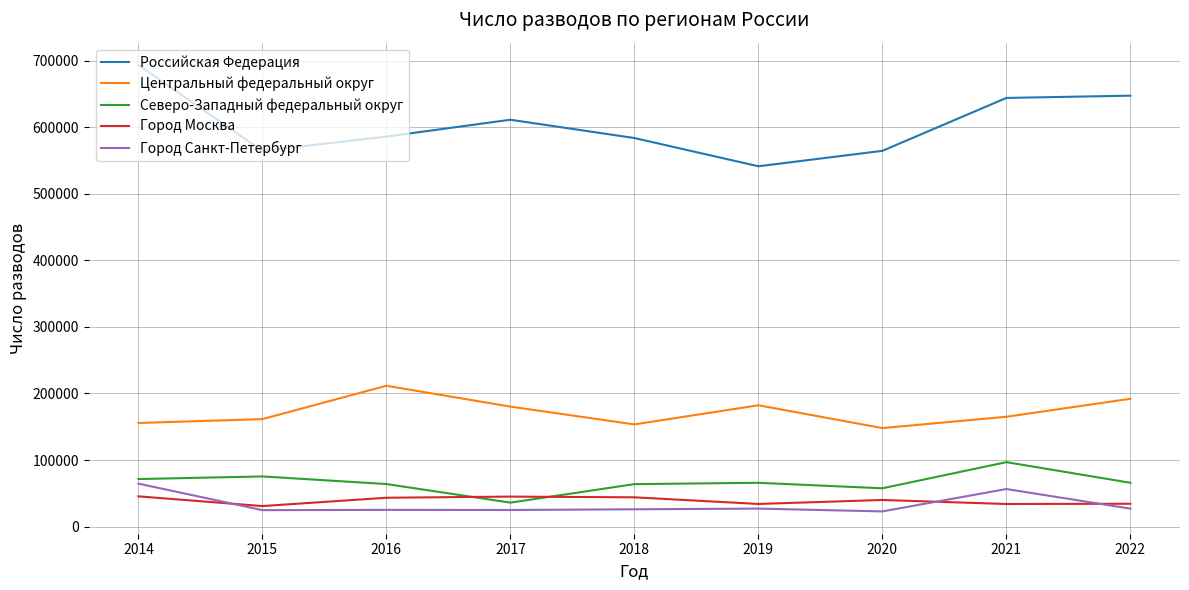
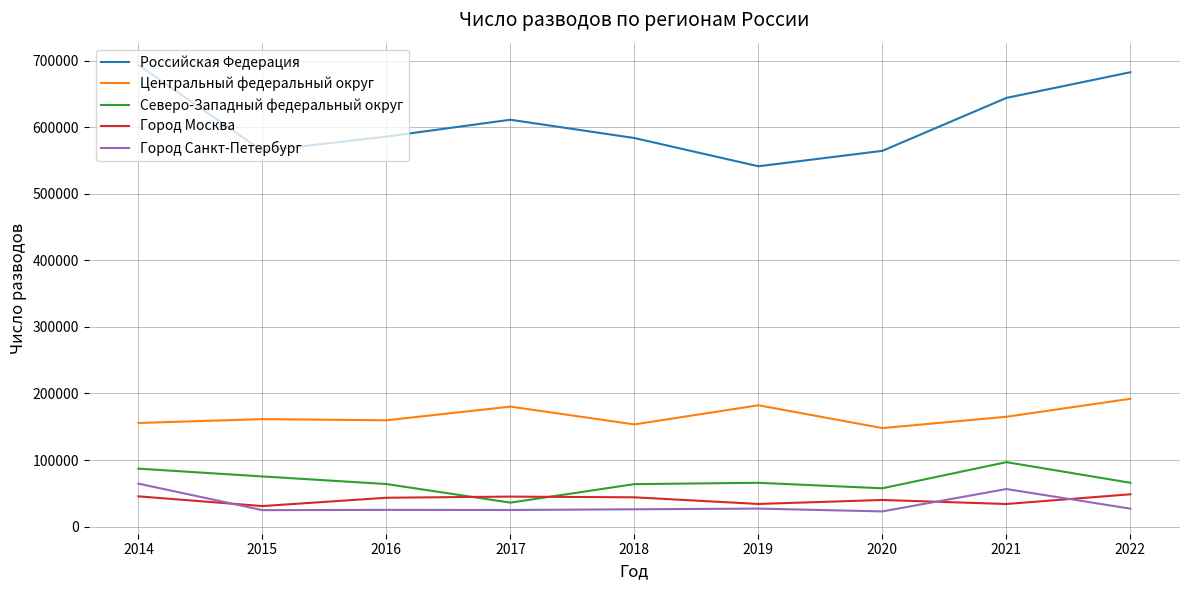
Северо-Западный федеральный округ, 2014: 70000 -> 90000
Центральный федеральный округ, 2016: 210000 -> 160000
Российская Федерация, 2022: 650000 -> 680000
Город Москва, 2022: 30000 -> 50000
